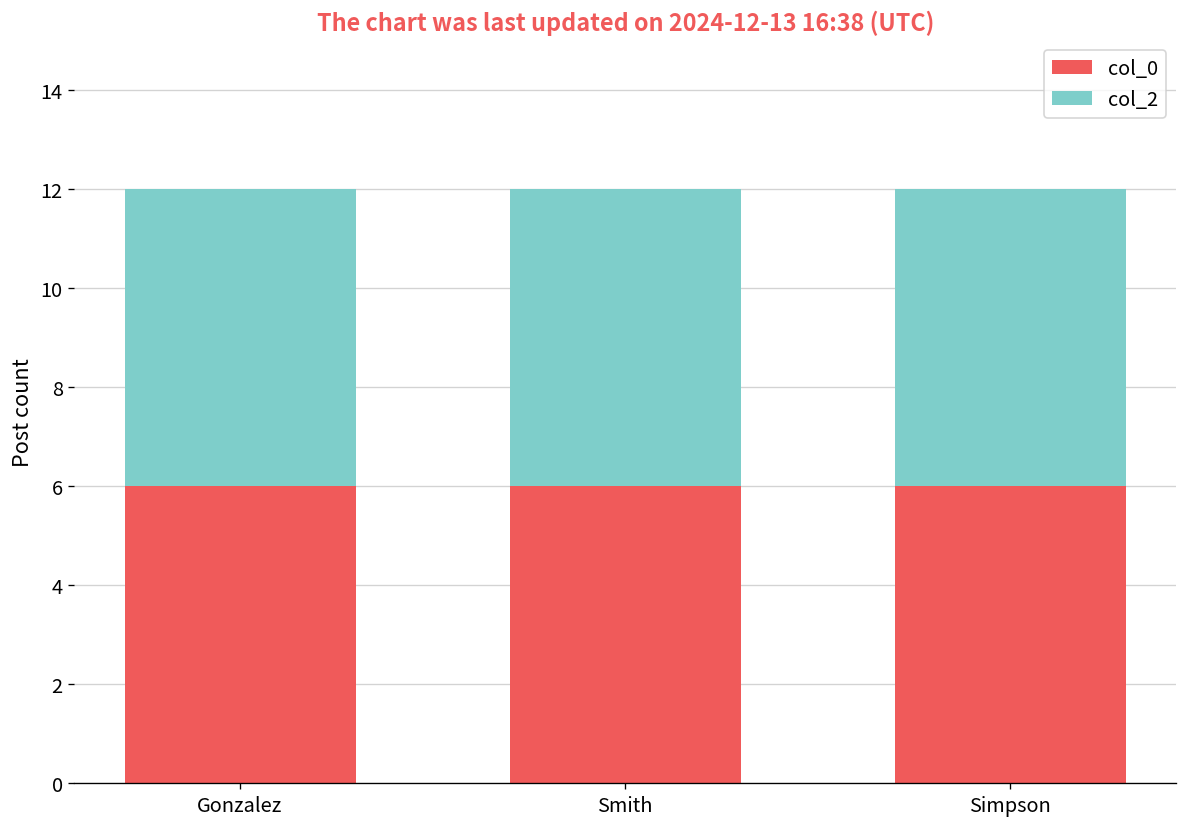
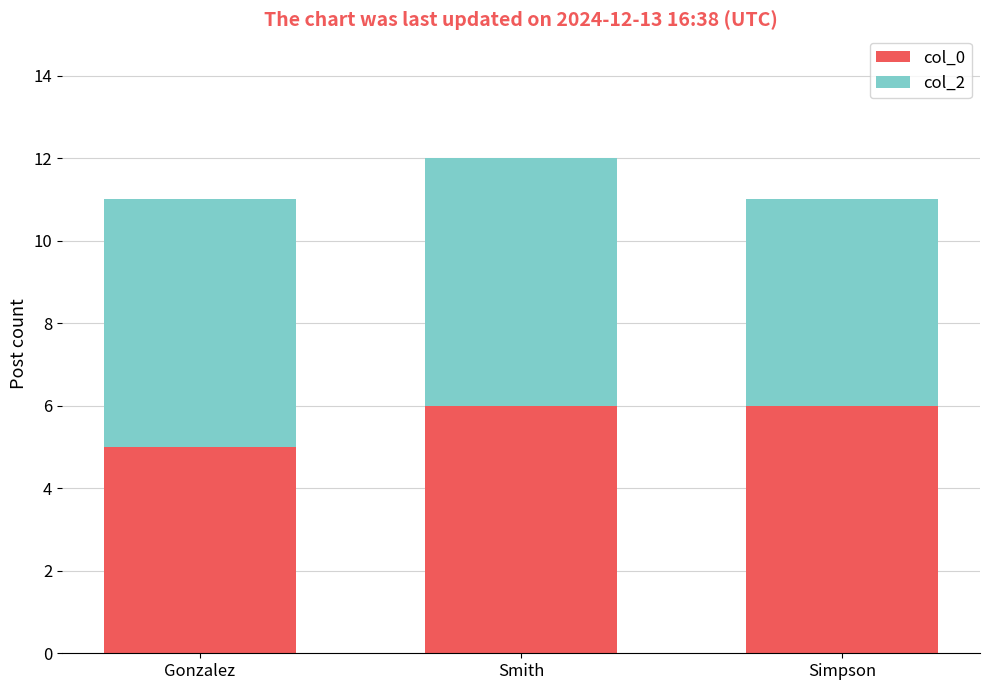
col_0, Gonzalez: 6 -> 5
col_2, Simpson: 6 -> 5
